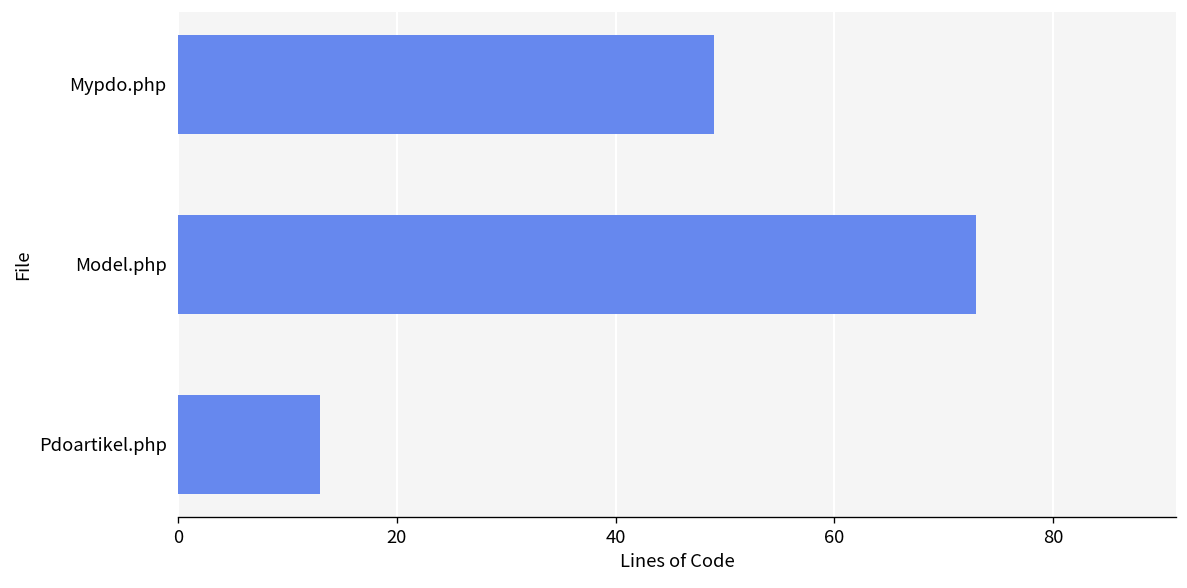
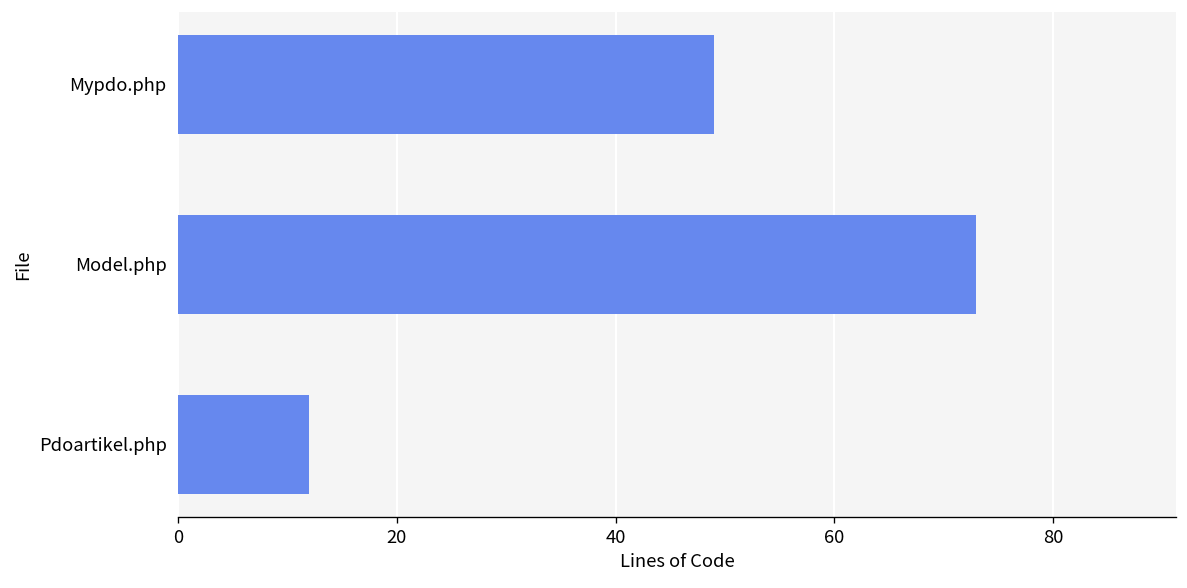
Pdoartikel.php: 13 -> 12
